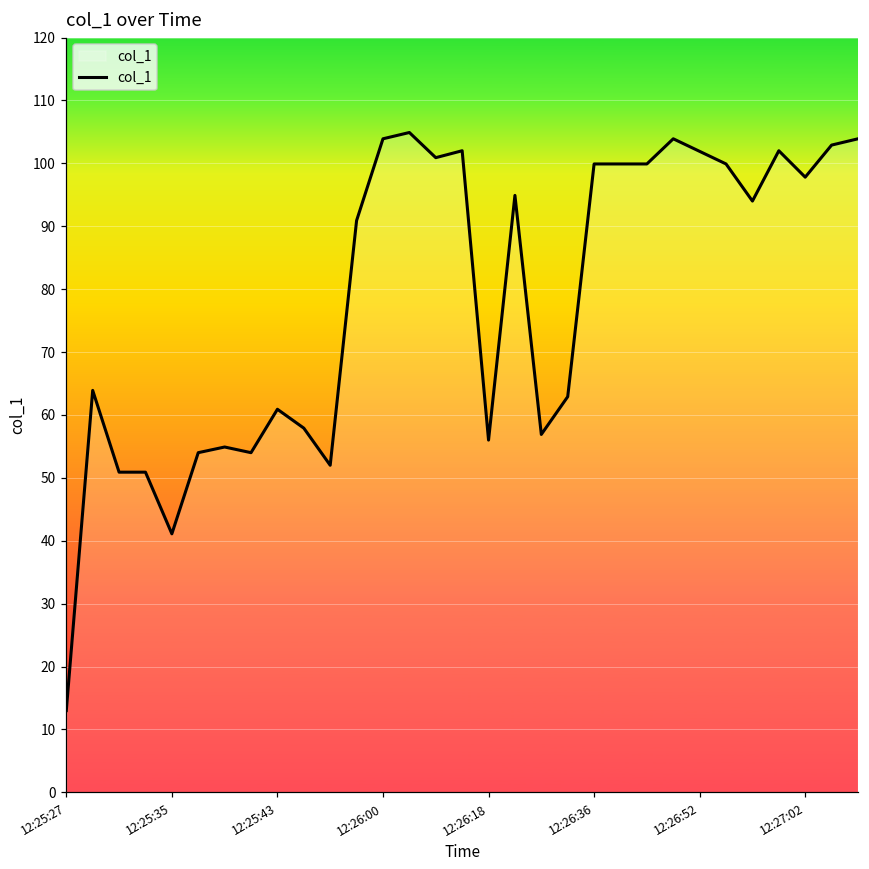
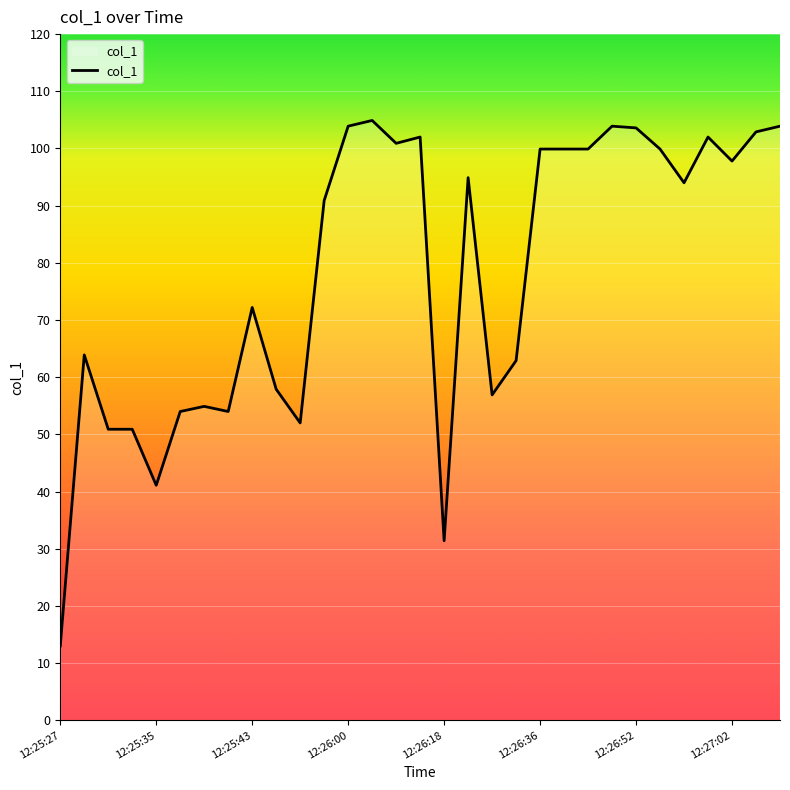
12:25:43: 61 -> 72
12:26:18: 56 -> 31
12:26:52: 102 -> 104
